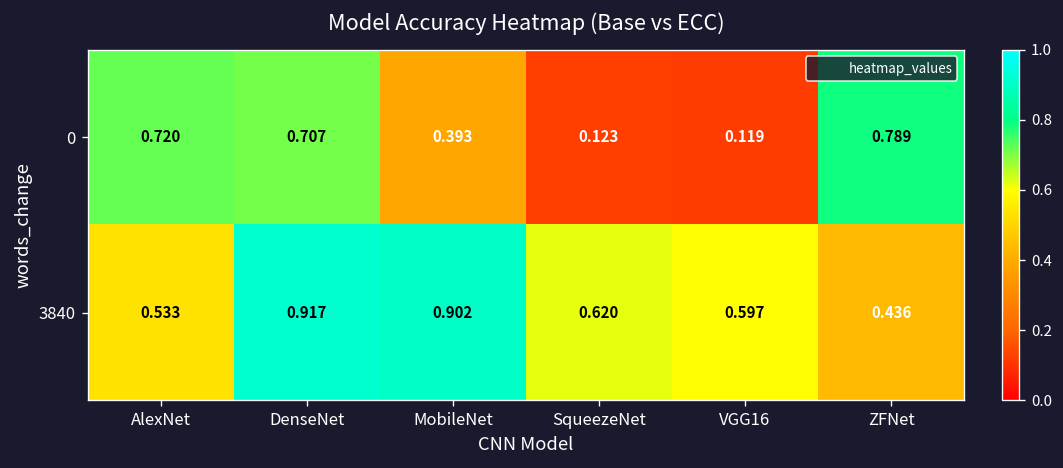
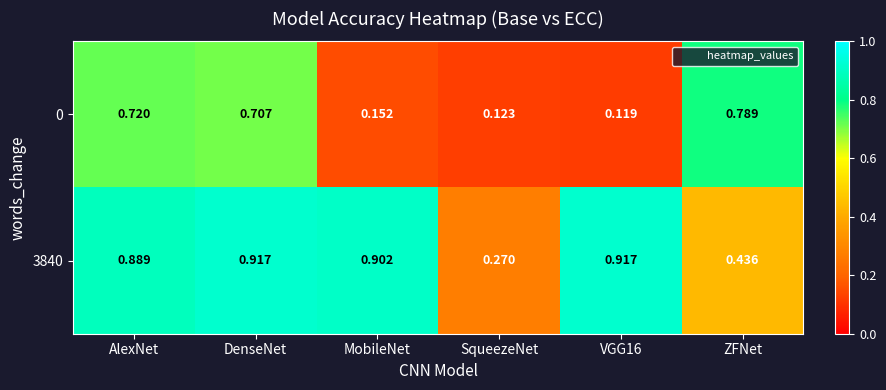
0, MobileNet: 0.393 -> 0.152
3840, AlexNet: 0.533 -> 0.889
3840, SqueezeNet: 0.620 -> 0.270
3840, VGG16: 0.597 -> 0.917
